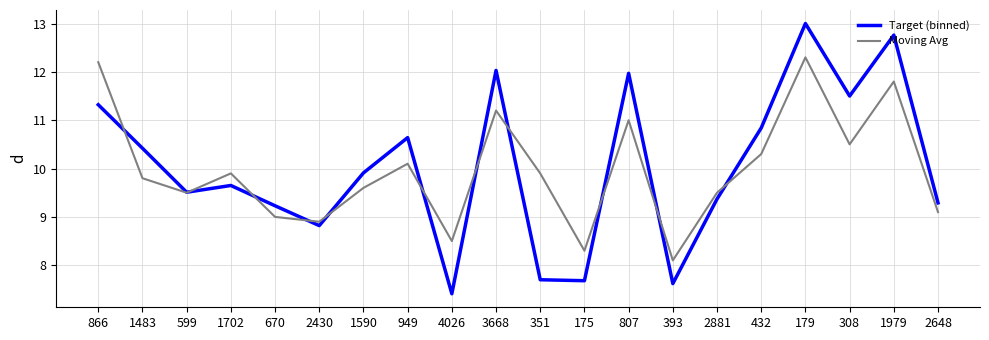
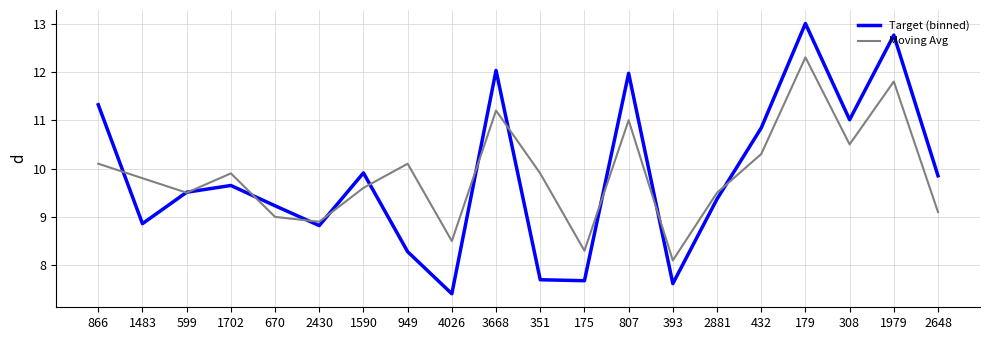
Moving Avg, 866: 12.2 -> 10.1
Target (binned), 1483: 10.4 -> 8.9
Target (binned), 949: 10.6 -> 8.3
Target (binned), 308: 11.5 -> 11.0
Target (binned), 2648: 9.3 -> 9.9
